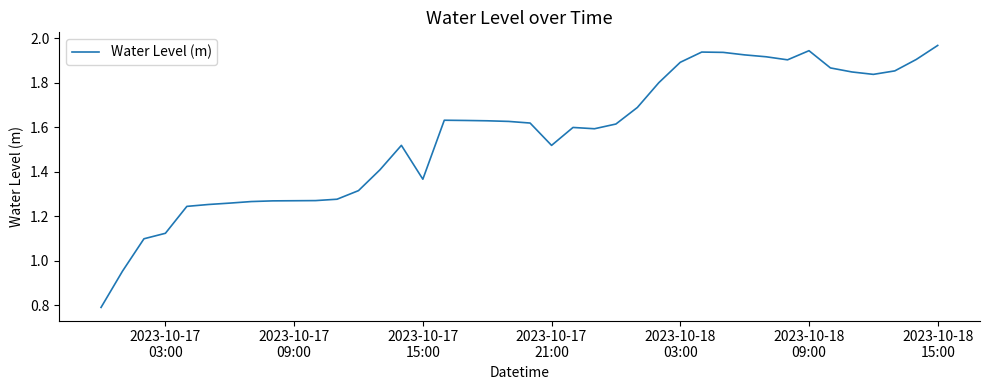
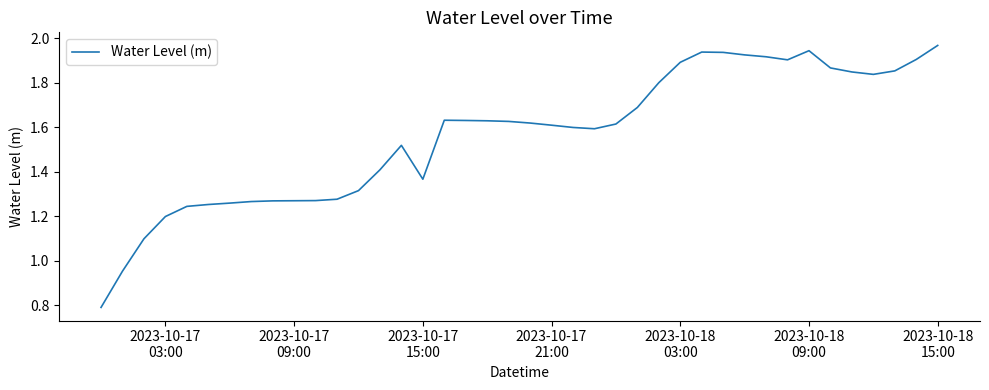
2023-10-17 03:00: 1.12 -> 1.20
2023-10-17 21:00: 1.52 -> 1.61
